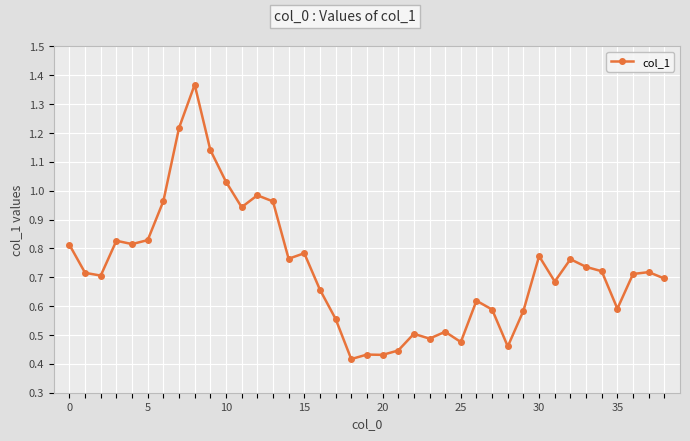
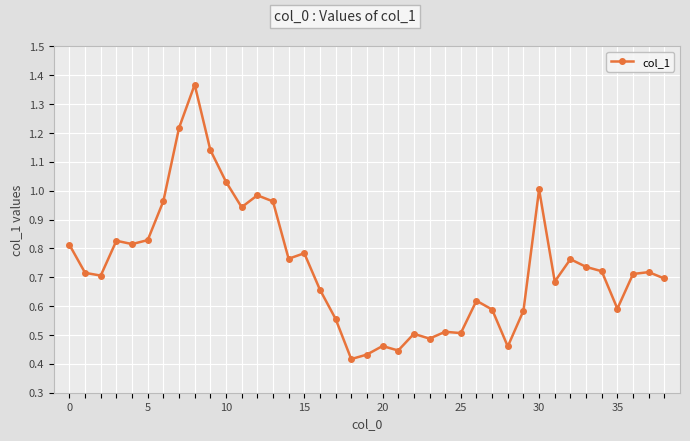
20: 0.43 -> 0.46
25: 0.48 -> 0.51
30: 0.77 -> 1.00
